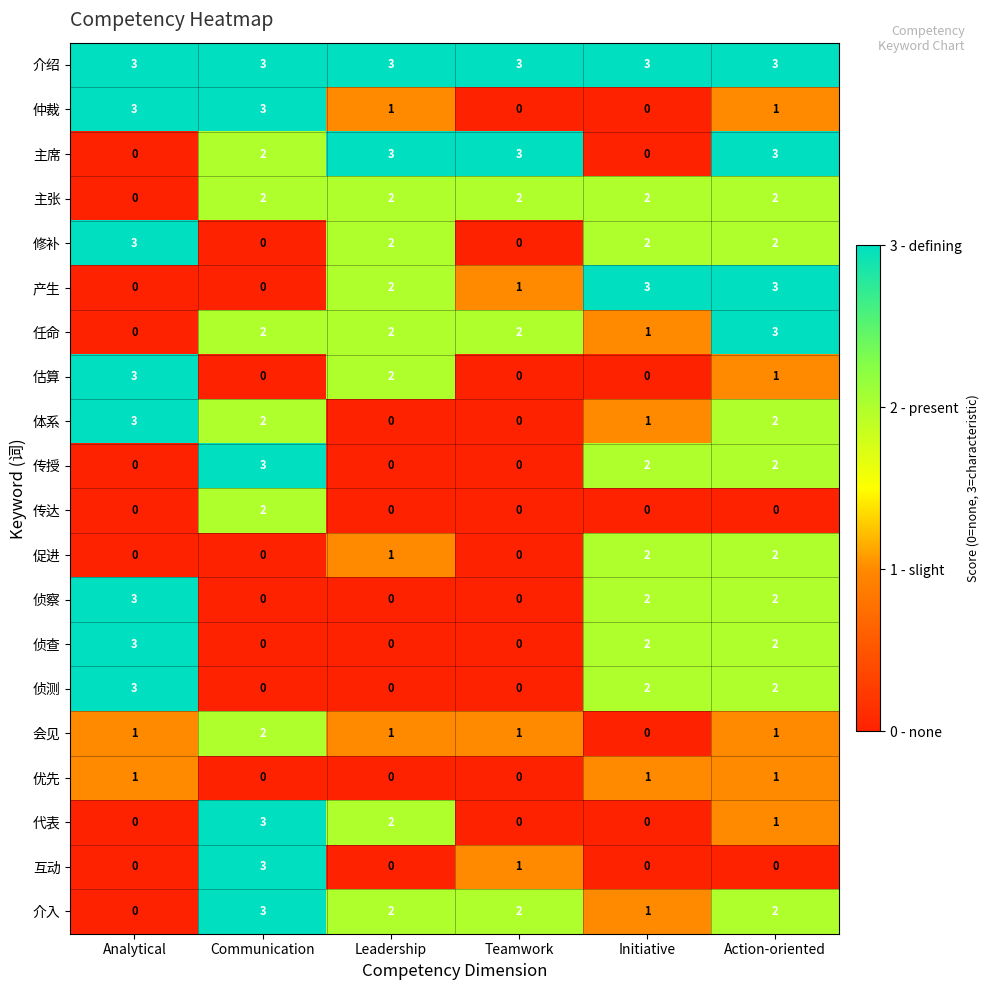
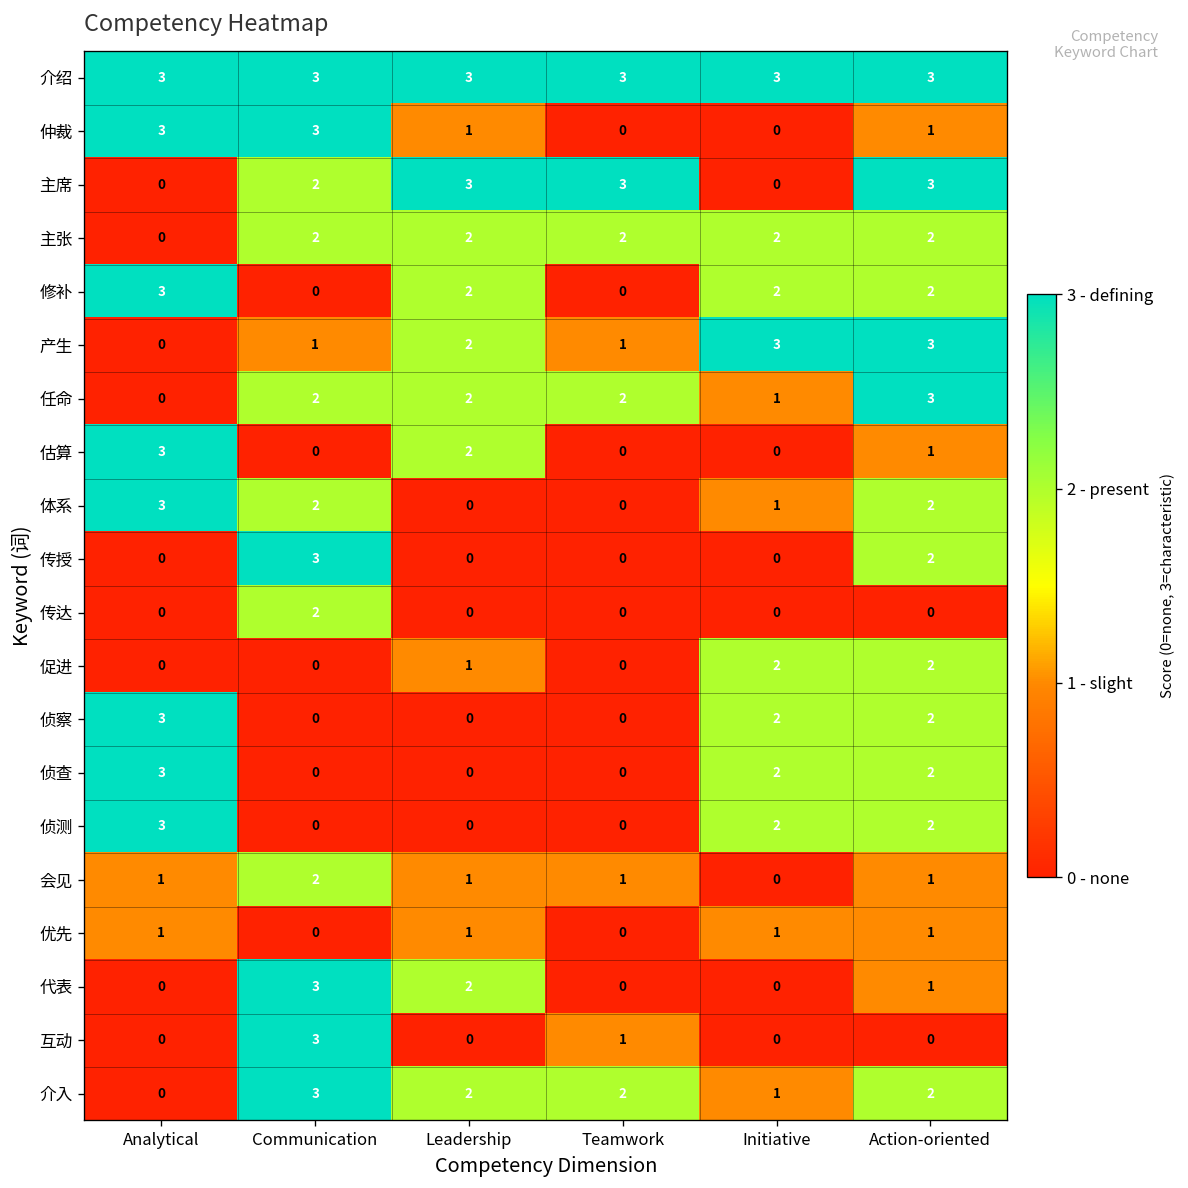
产生, Communication: 0 -> 1
传授, Initiative: 2 -> 0
优先, Leadership: 0 -> 1
